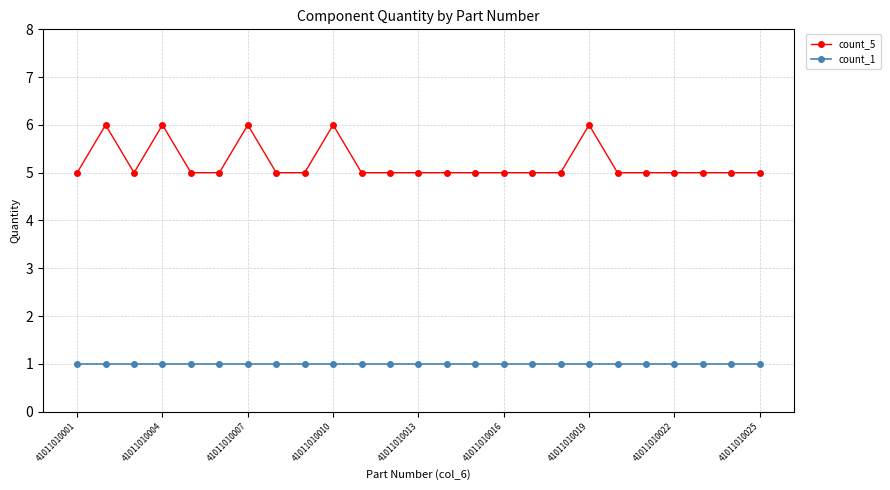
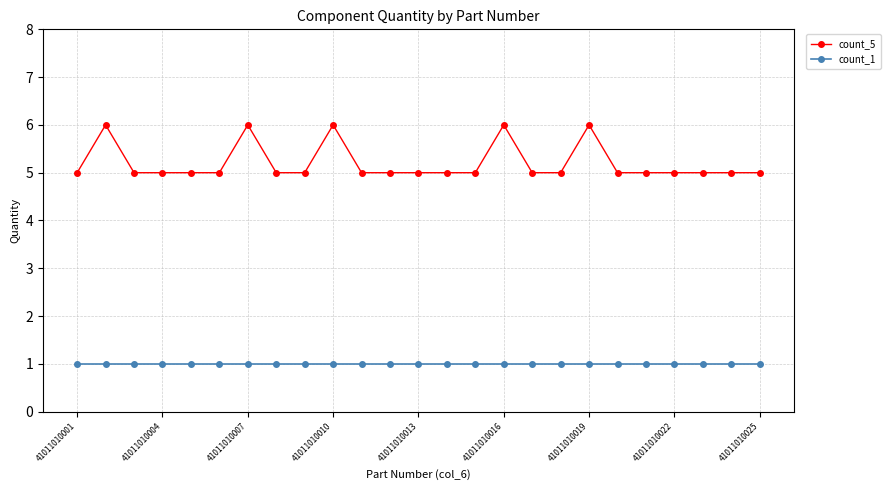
count_5, 41011010004: 6 -> 5
count_5, 41011010016: 5 -> 6
